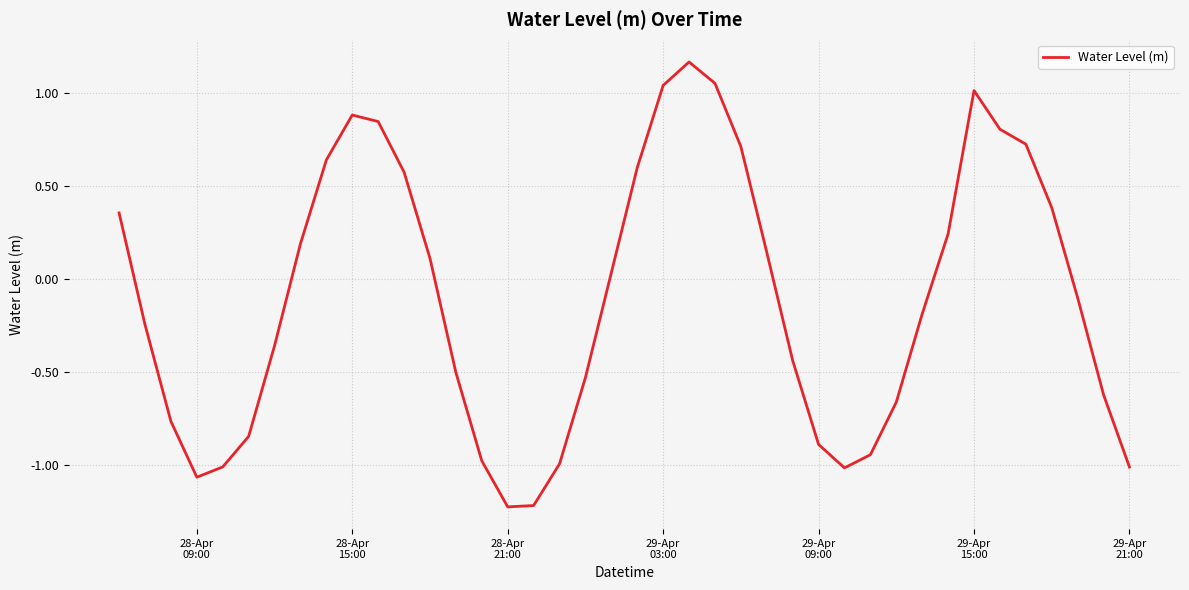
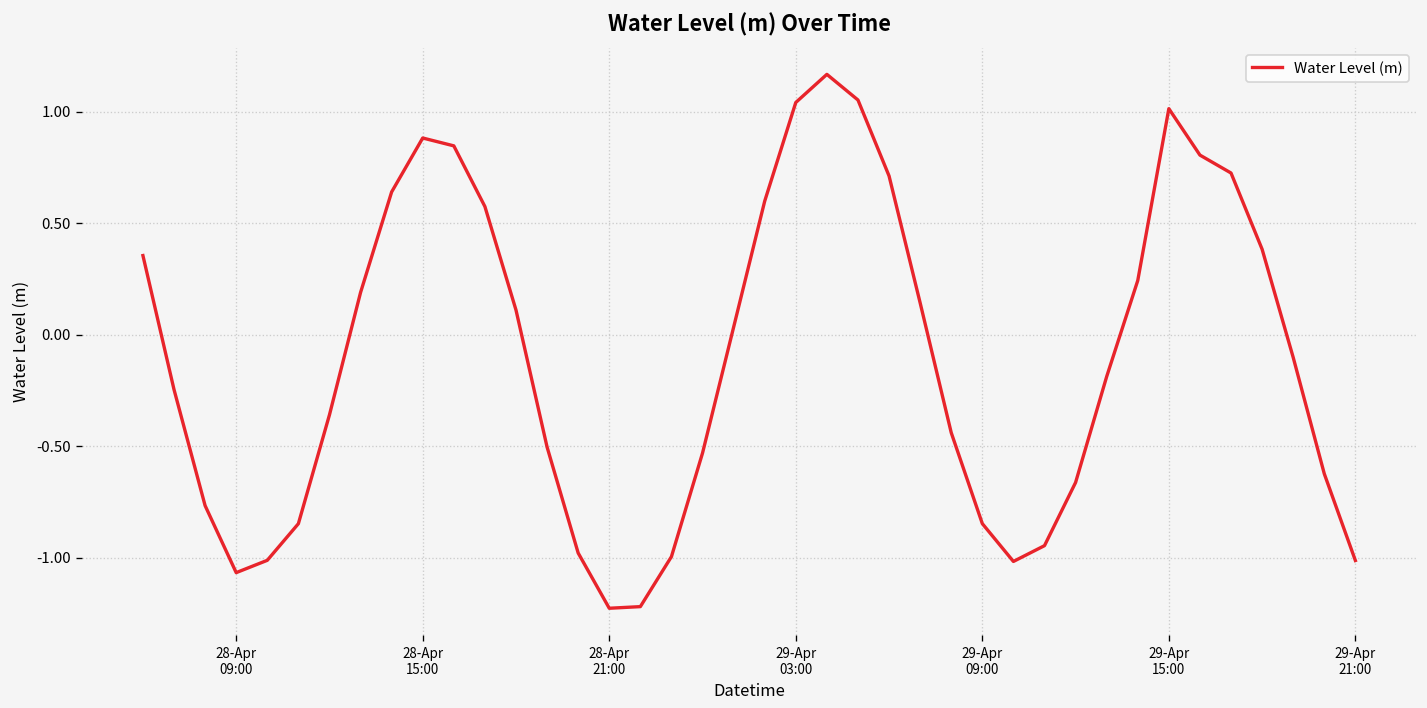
29-Apr 09:00: -0.89 -> -0.85
